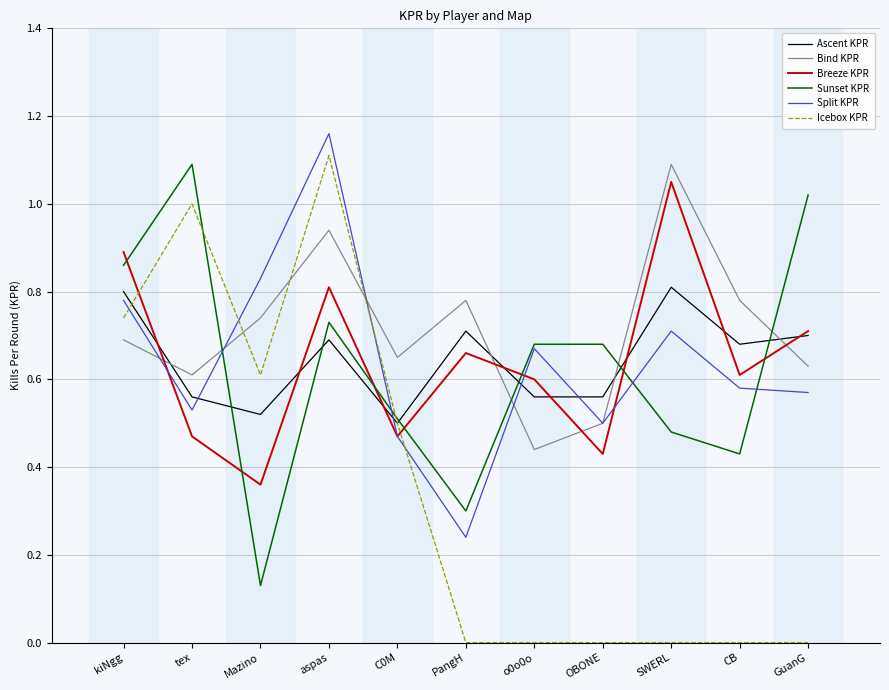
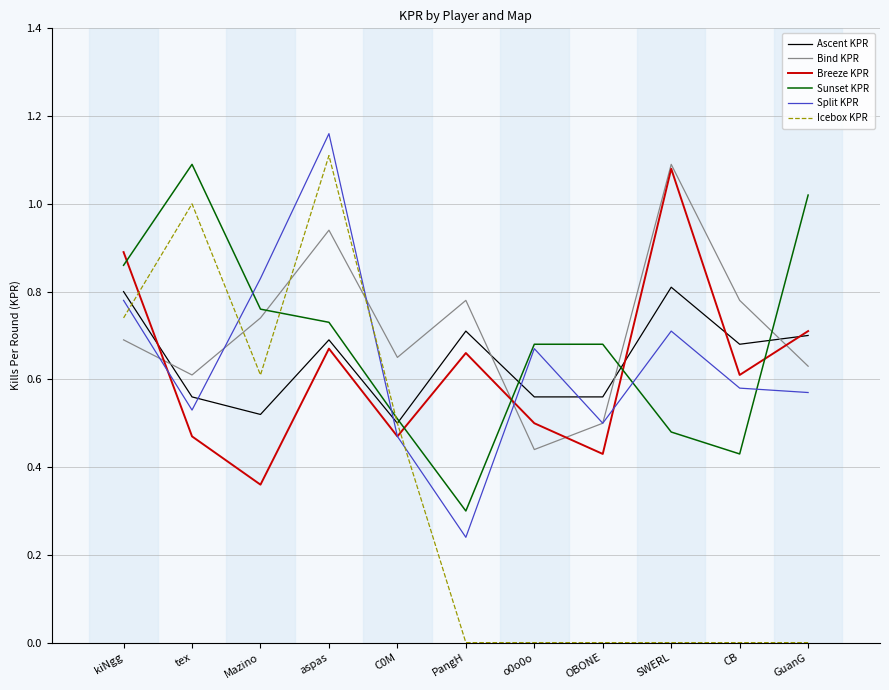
Sunset KPR, Mazino: 0.13 -> 0.76
Breeze KPR, aspas: 0.81 -> 0.67
Breeze KPR, o0o0o: 0.6 -> 0.5
Breeze KPR, SWERL: 1.05 -> 1.08
